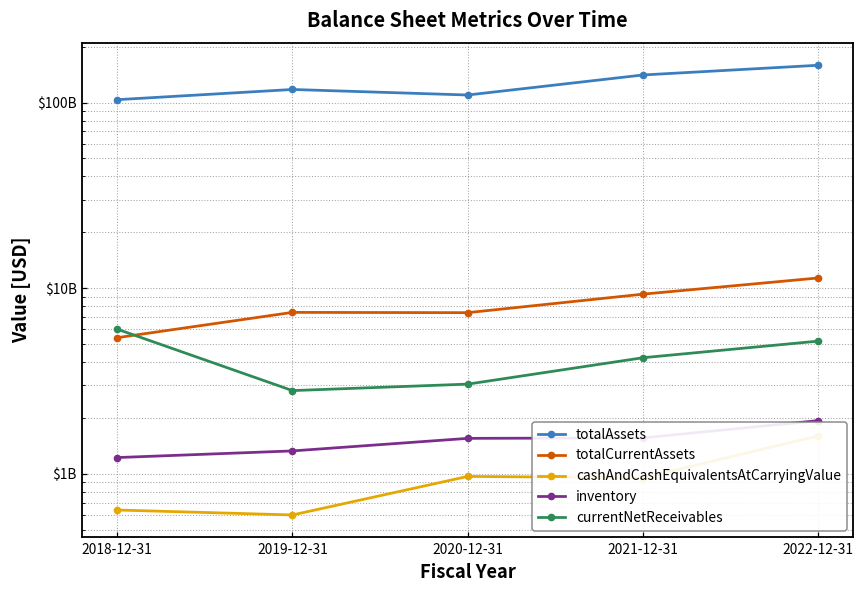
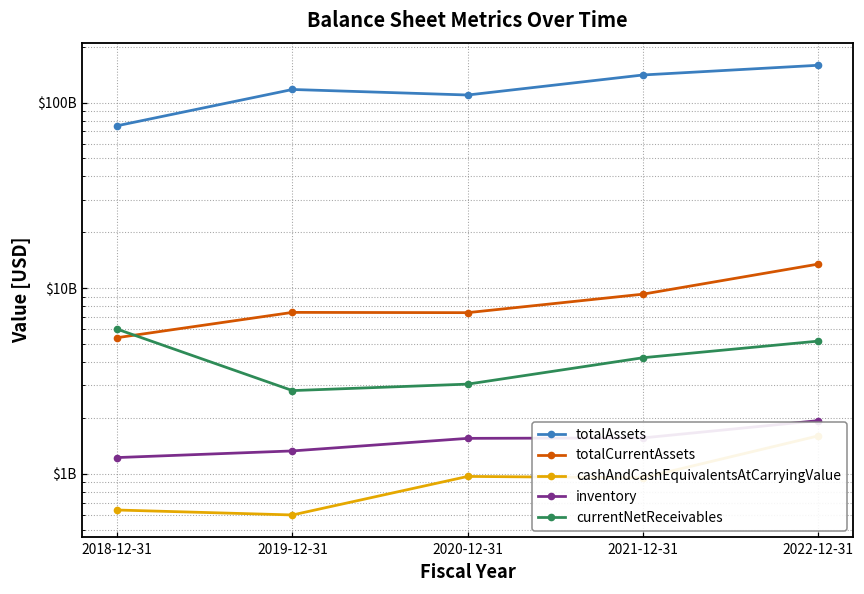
totalAssets, 2018-12-31: $100000000000 -> $80000000000
totalCurrentAssets, 2022-12-31: $11000000000 -> $13000000000
